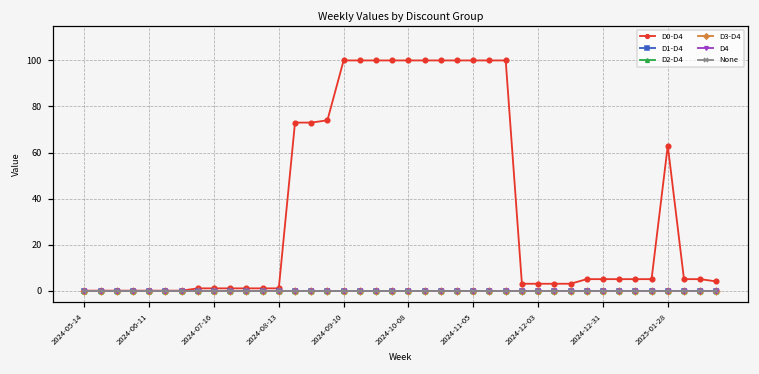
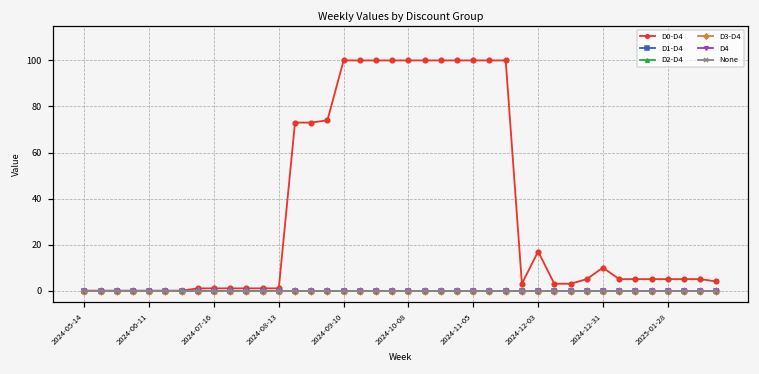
D0-D4, 2024-12-03: 3 -> 17
D0-D4, 2024-12-31: 5 -> 10
D0-D4, 2025-01-28: 63 -> 5
